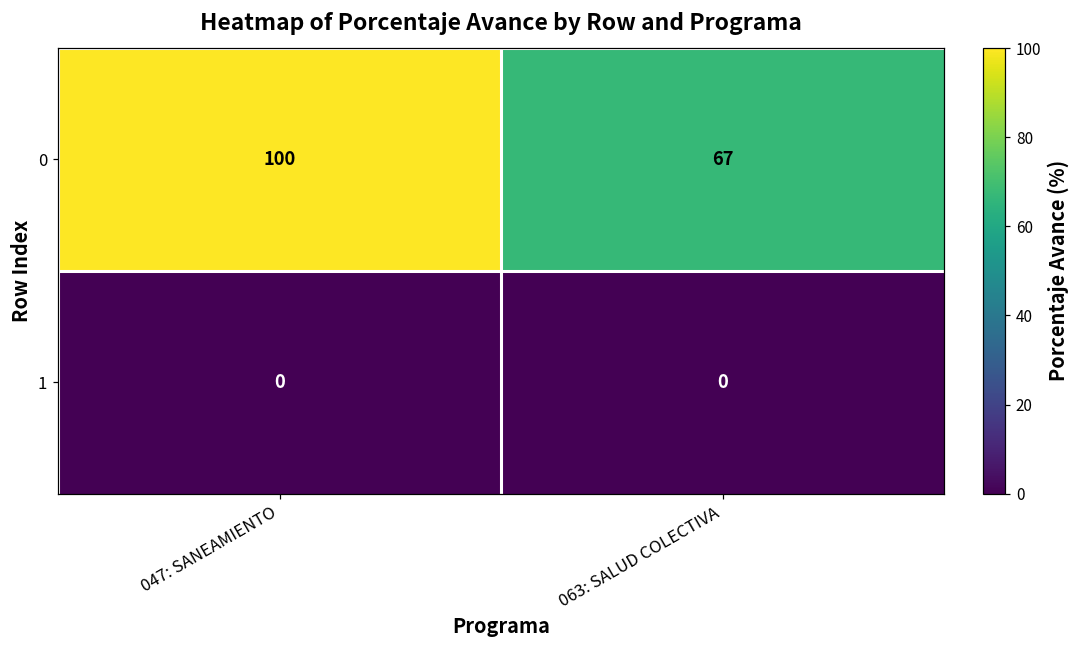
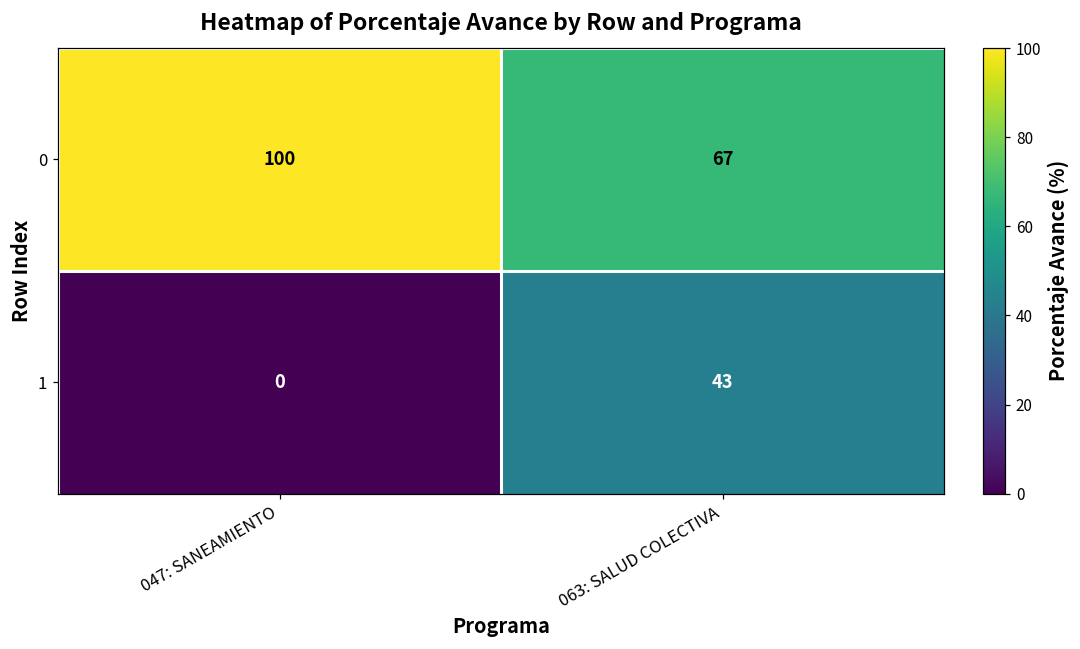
1, 063: SALUD COLECTIVA: 0 -> 43
